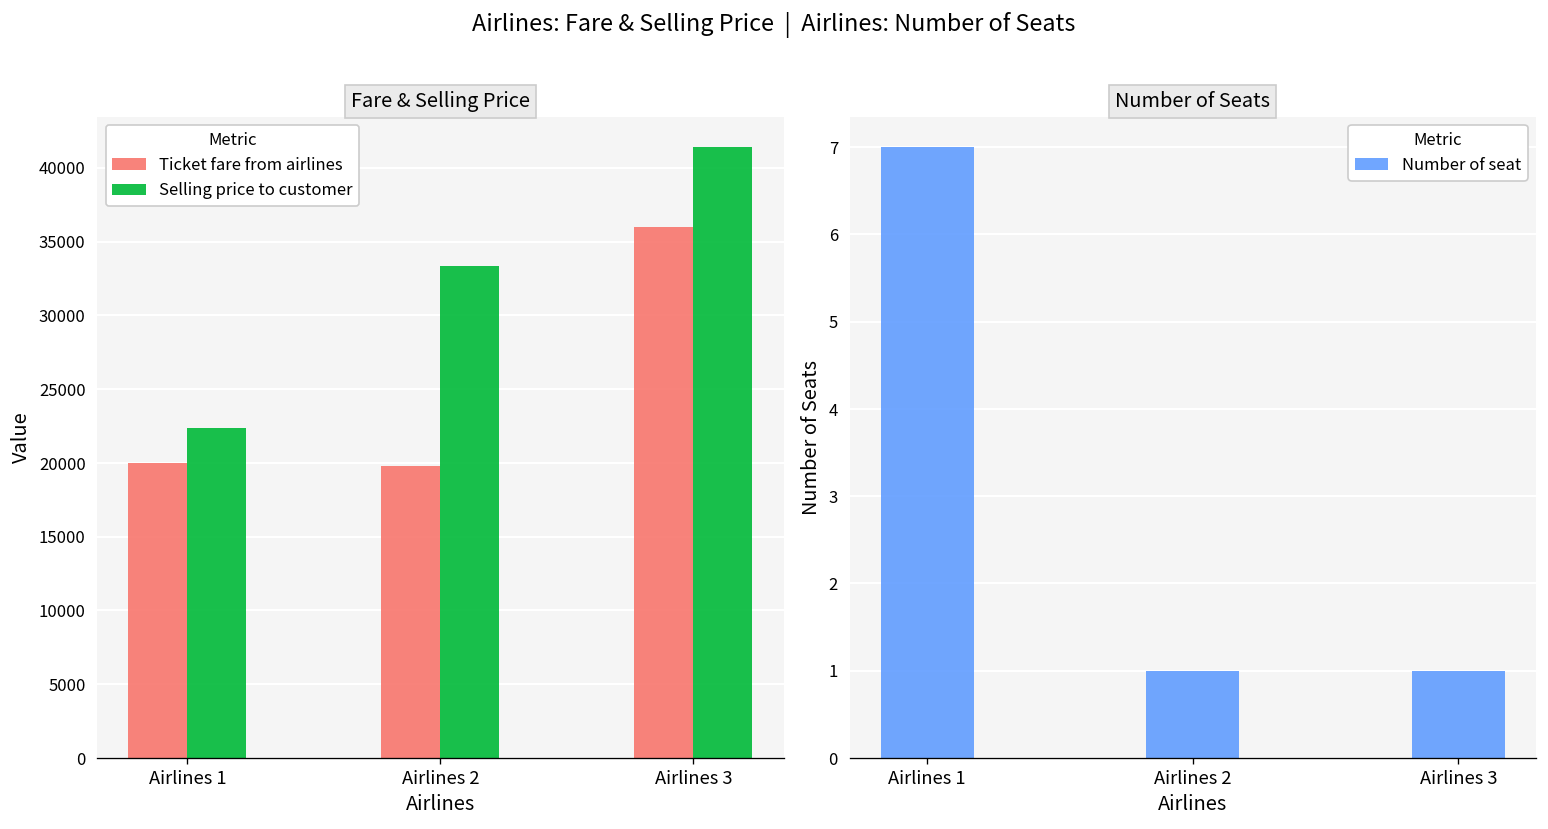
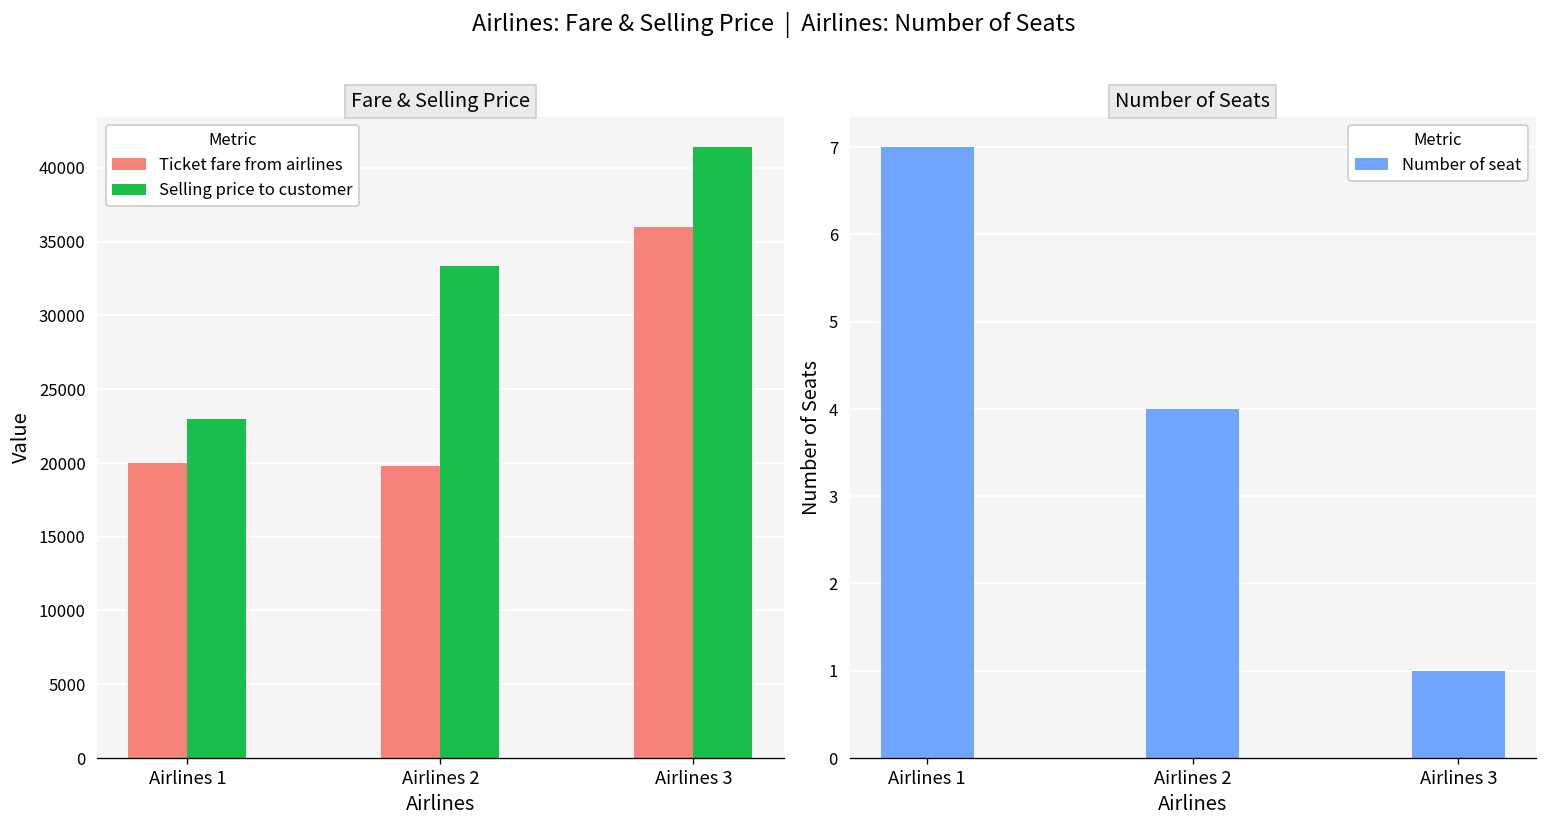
Fare & Selling Price, Selling price to customer, Airlines 1: 22300 -> 23000
Number of Seats, Airlines 2: 1 -> 4
